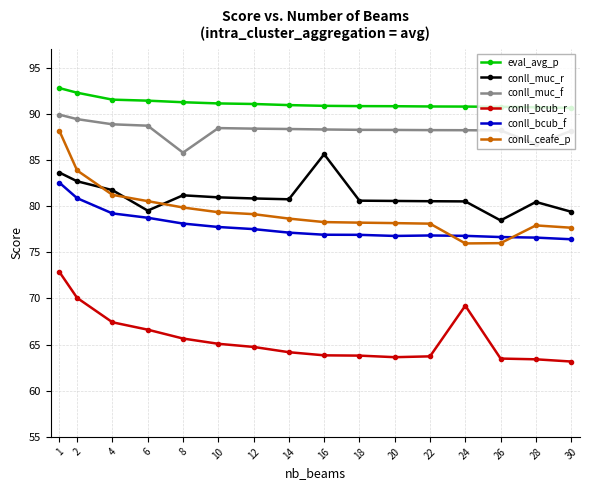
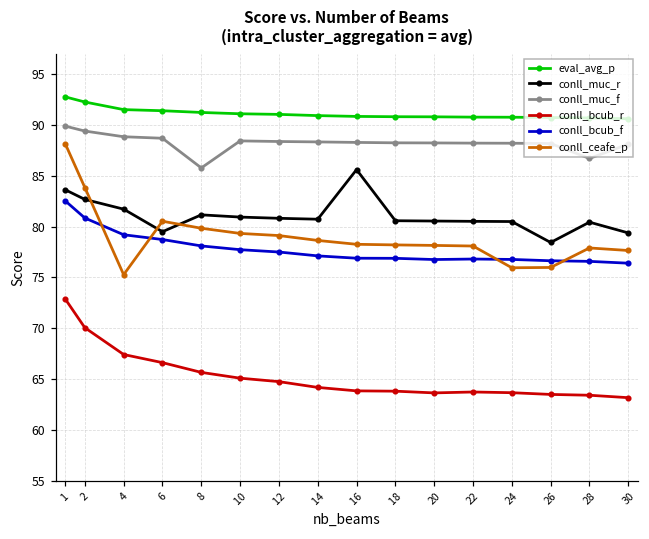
conll_ceafe_p, 4: 81 -> 75
conll_bcub_r, 24: 69 -> 64
